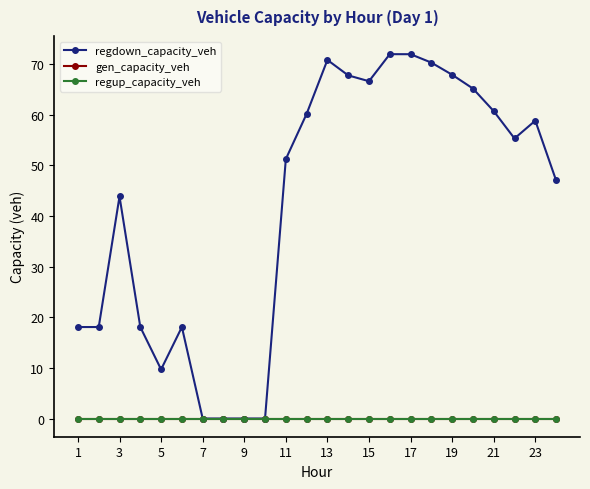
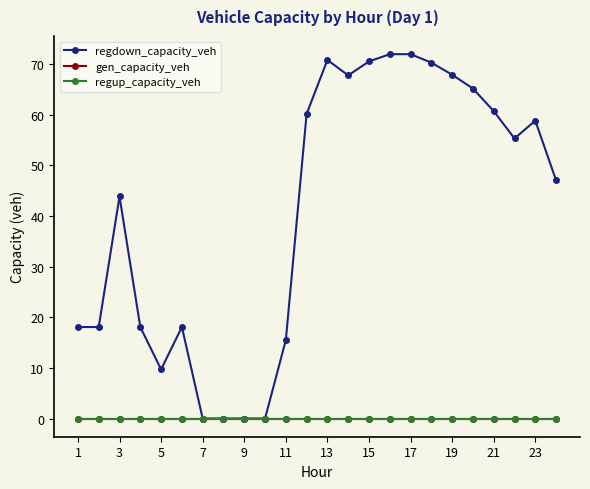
regdown_capacity_veh, 11: 51 -> 15
regdown_capacity_veh, 15: 67 -> 70
